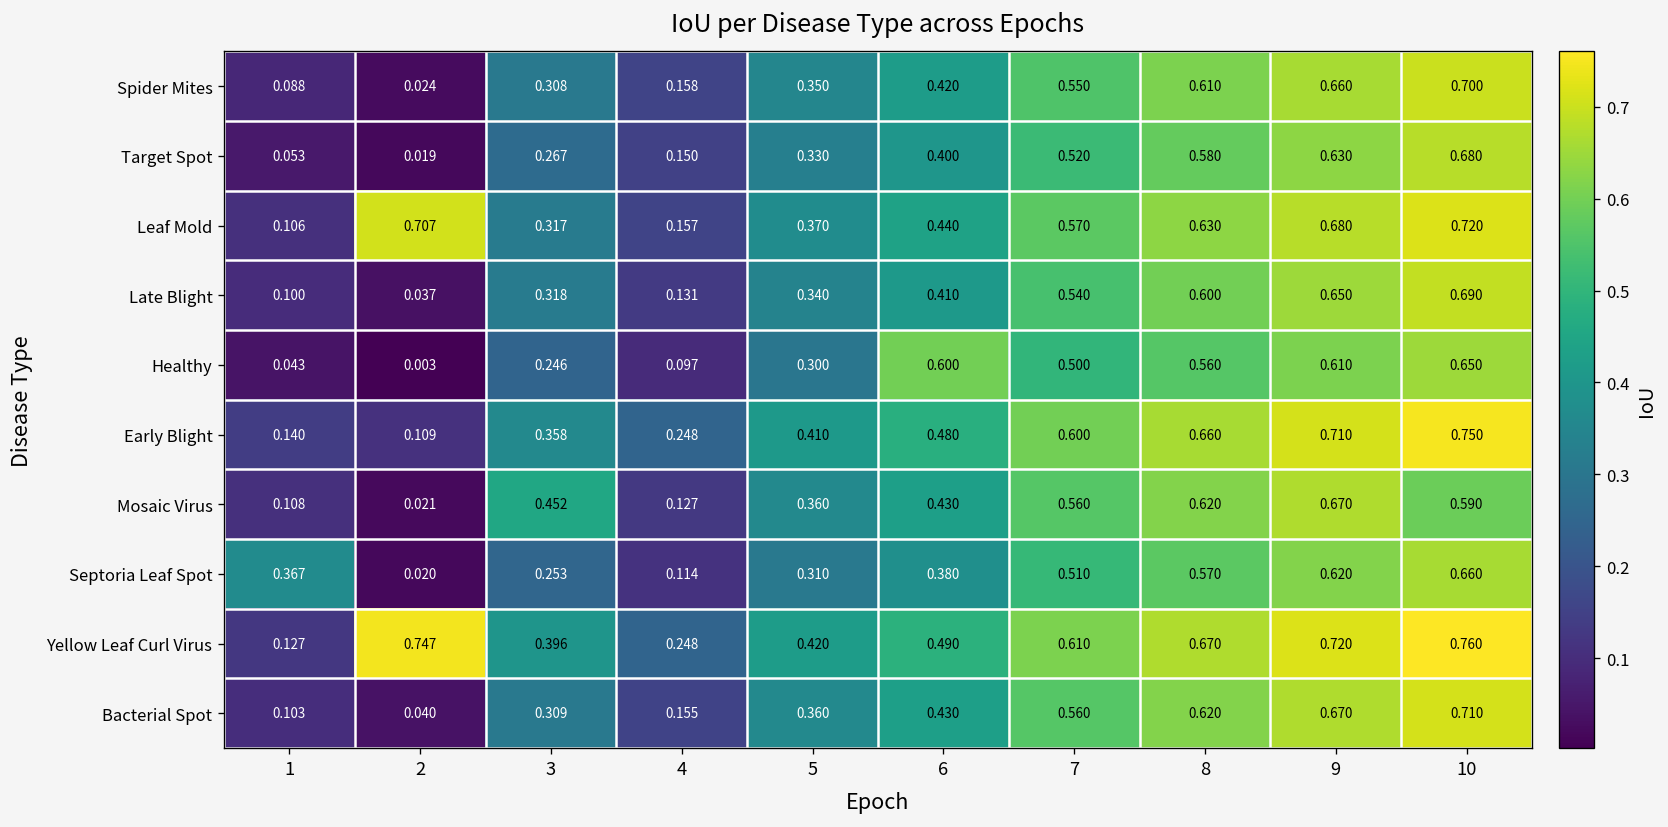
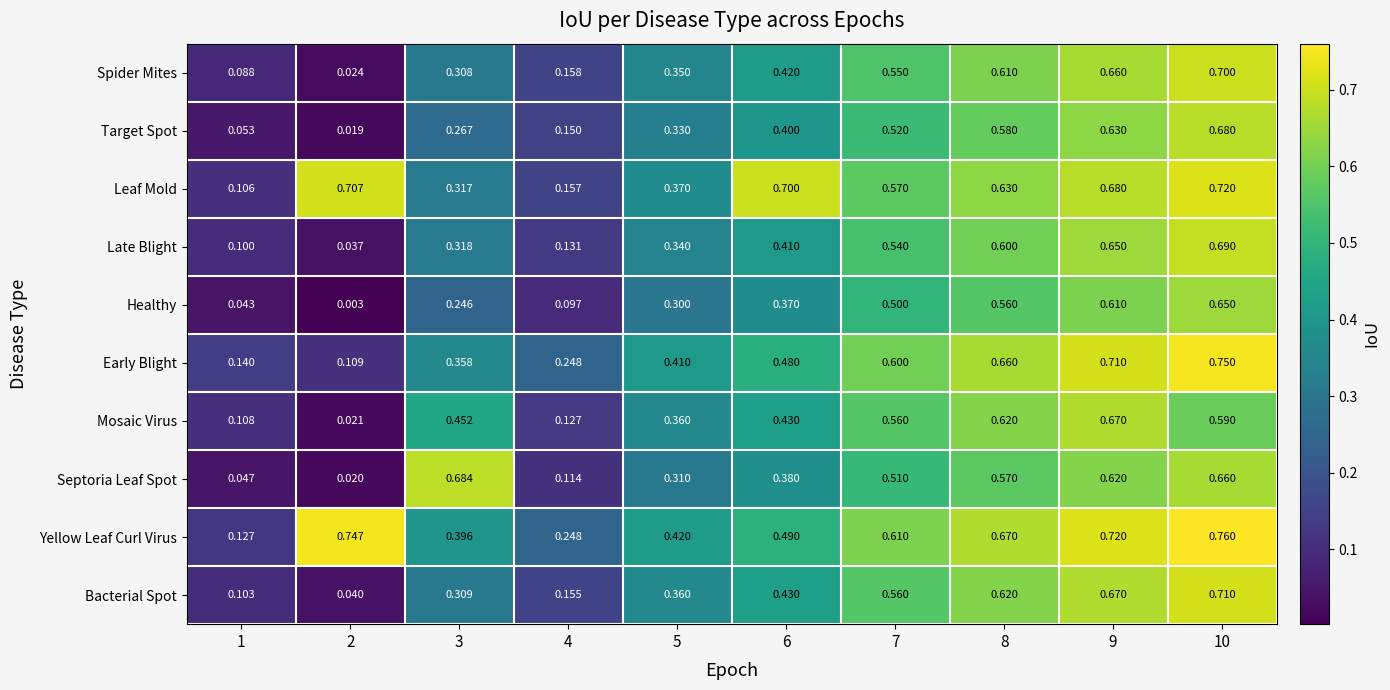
Leaf Mold, 6: 0.440 -> 0.700
Healthy, 6: 0.600 -> 0.370
Septoria Leaf Spot, 1: 0.367 -> 0.047
Septoria Leaf Spot, 3: 0.253 -> 0.684
